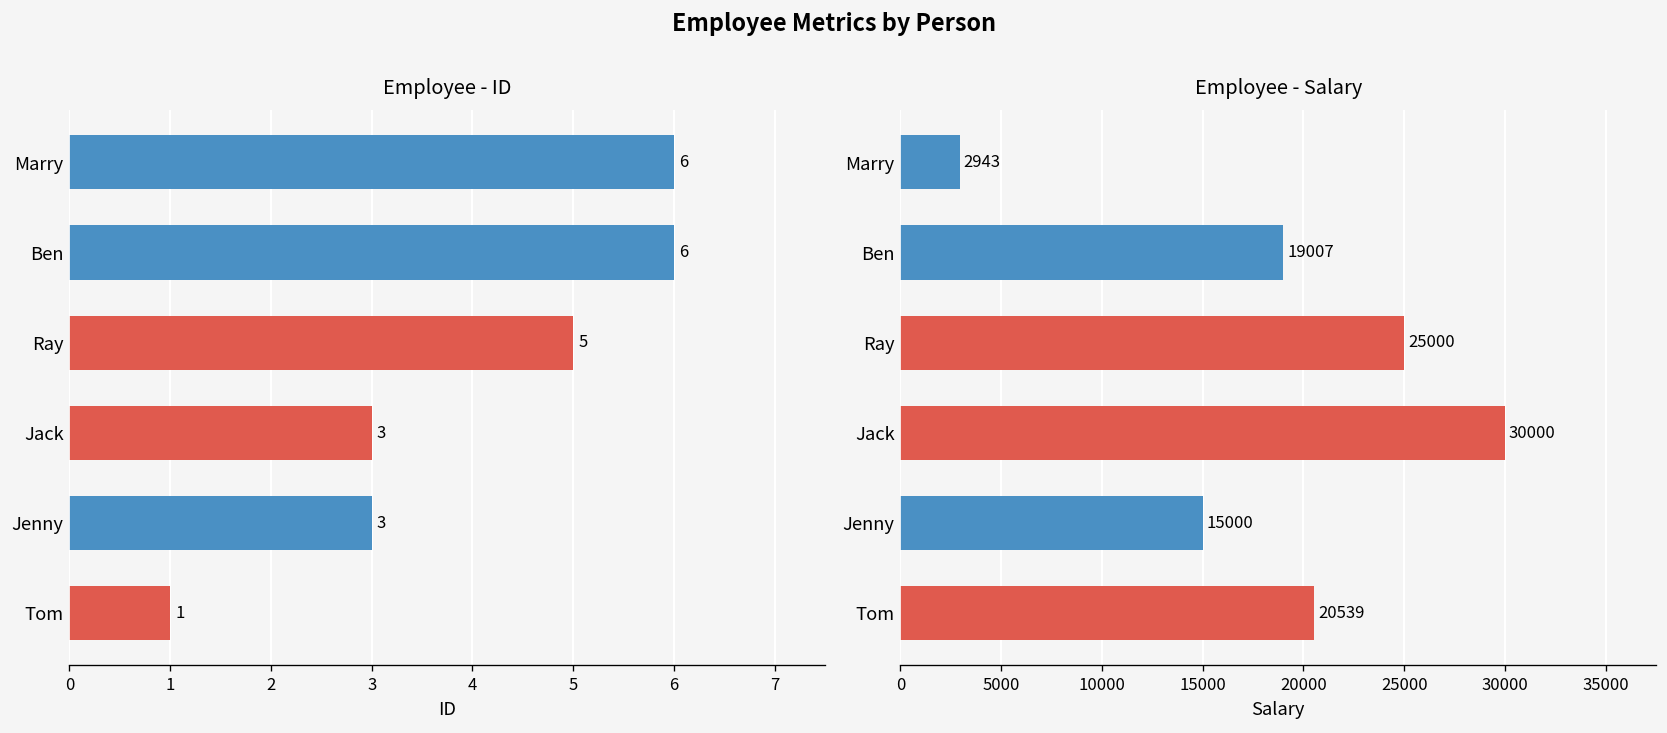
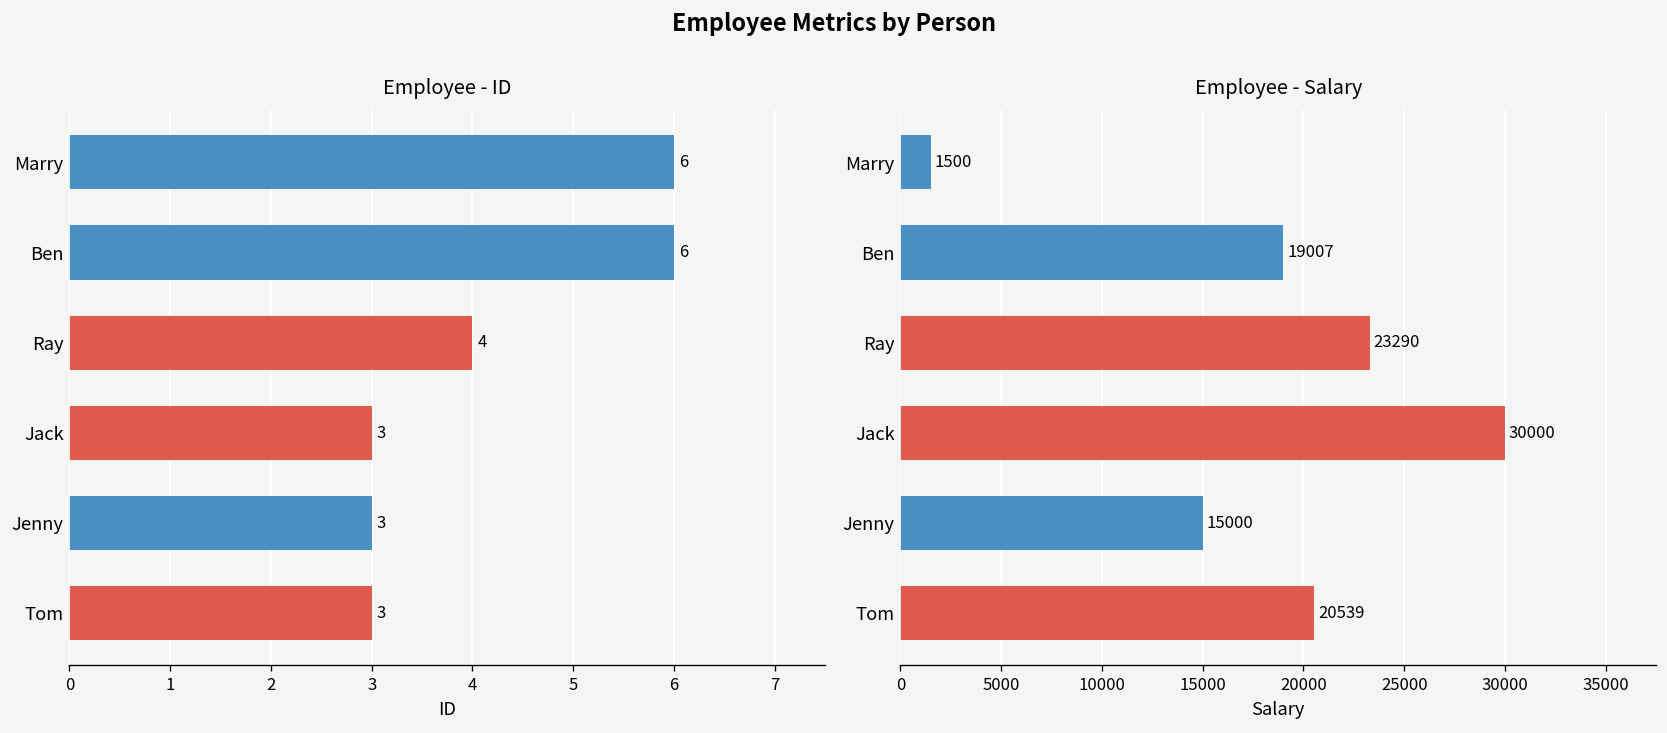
Employee - ID, Ray: 5 -> 4
Employee - ID, Tom: 1 -> 3
Employee - Salary, Marry: 2943 -> 1500
Employee - Salary, Ray: 25000 -> 23290
